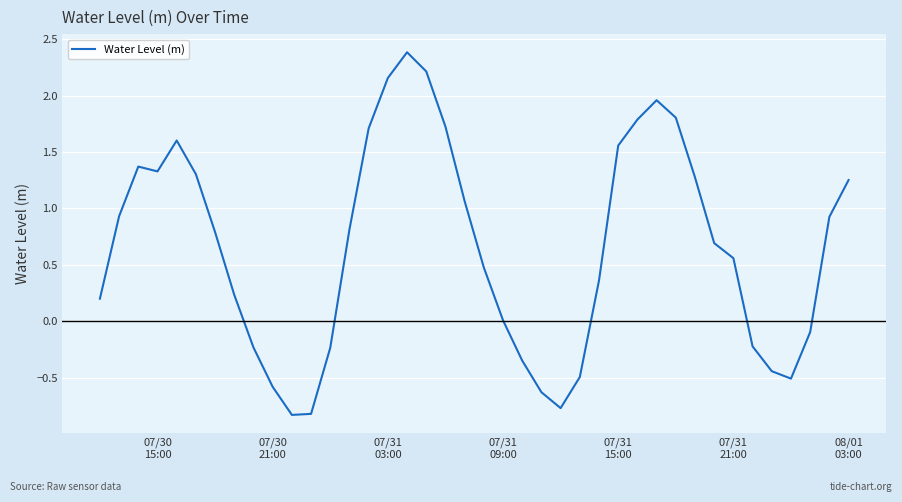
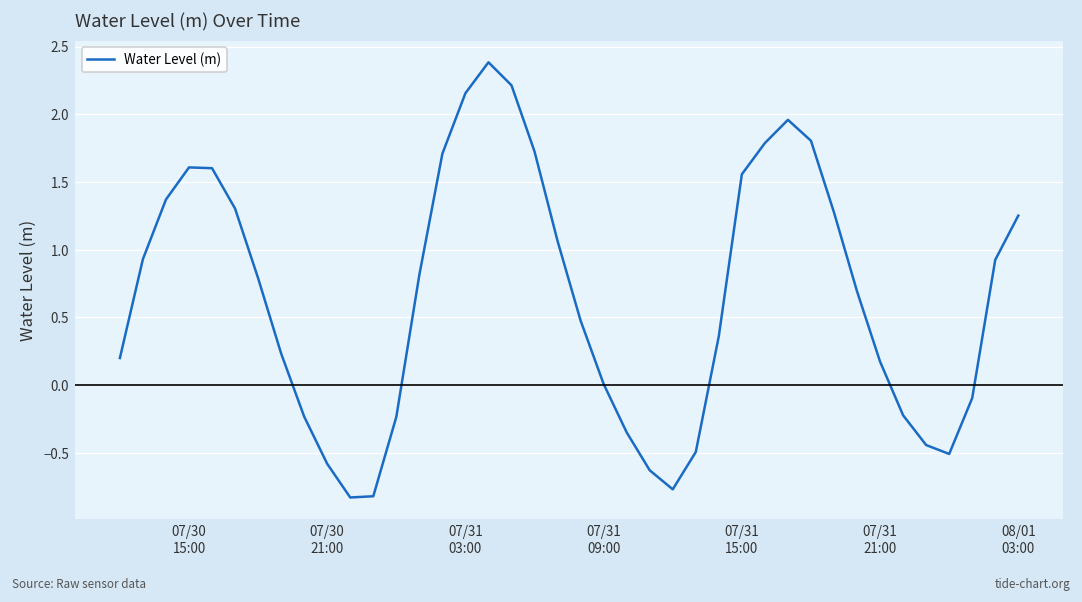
07/30 15:00: 1.33 -> 1.61
07/31 21:00: 0.56 -> 0.17
